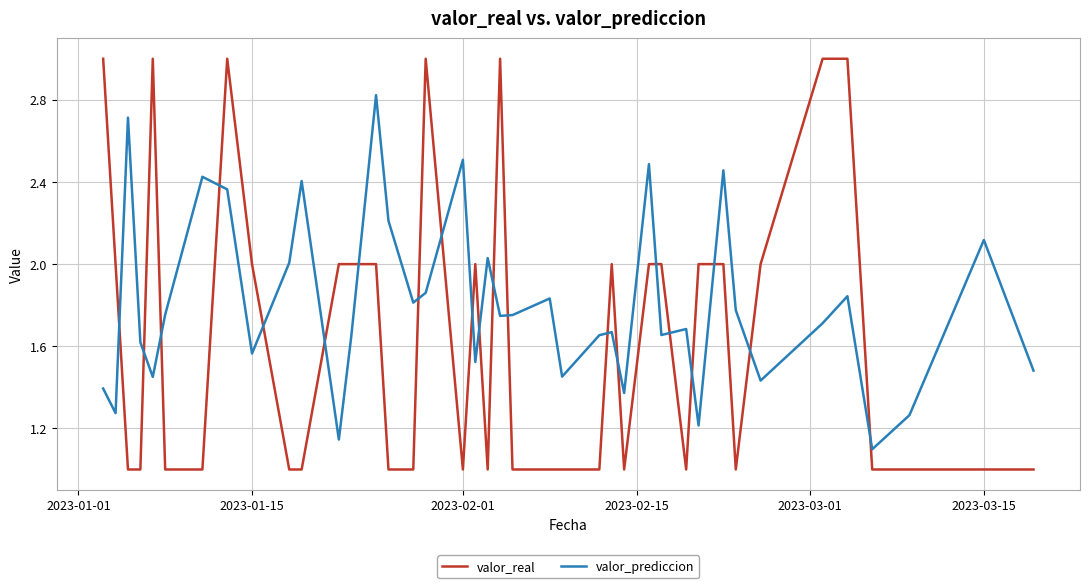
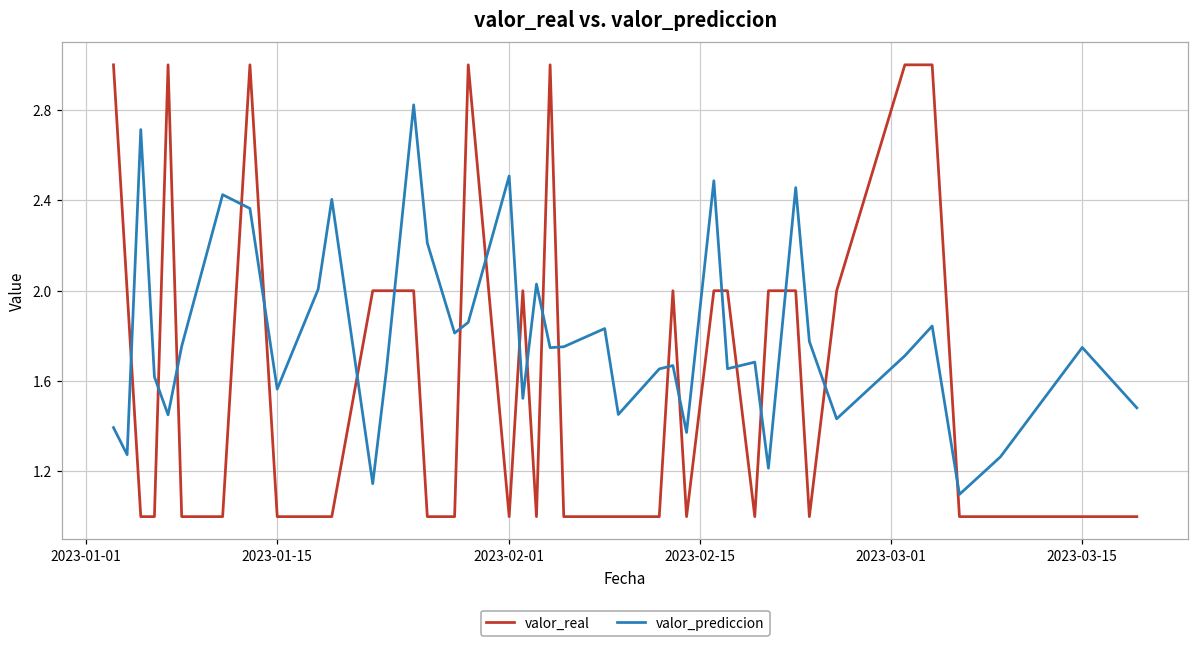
valor_real, 2023-01-15: 2 -> 1
valor_prediccion, 2023-03-15: 2.12 -> 1.75
